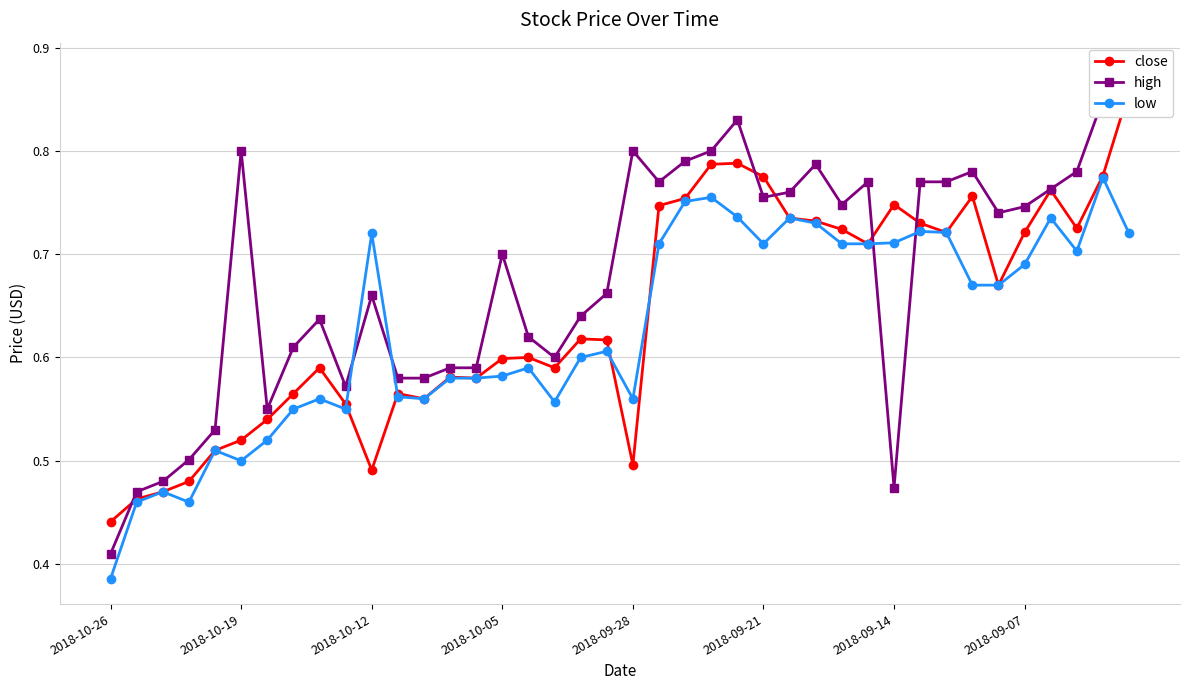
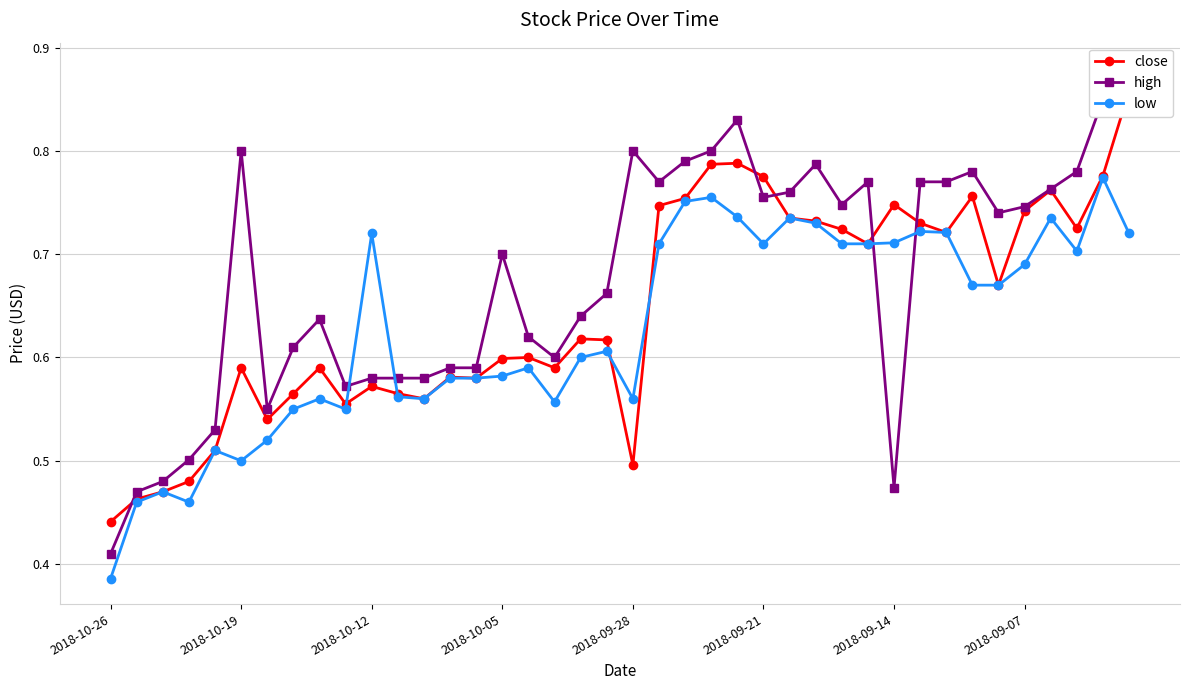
close, 2018-10-19: 0.52 -> 0.59
close, 2018-10-12: 0.491 -> 0.572
high, 2018-10-12: 0.66 -> 0.58
close, 2018-09-07: 0.721 -> 0.742
